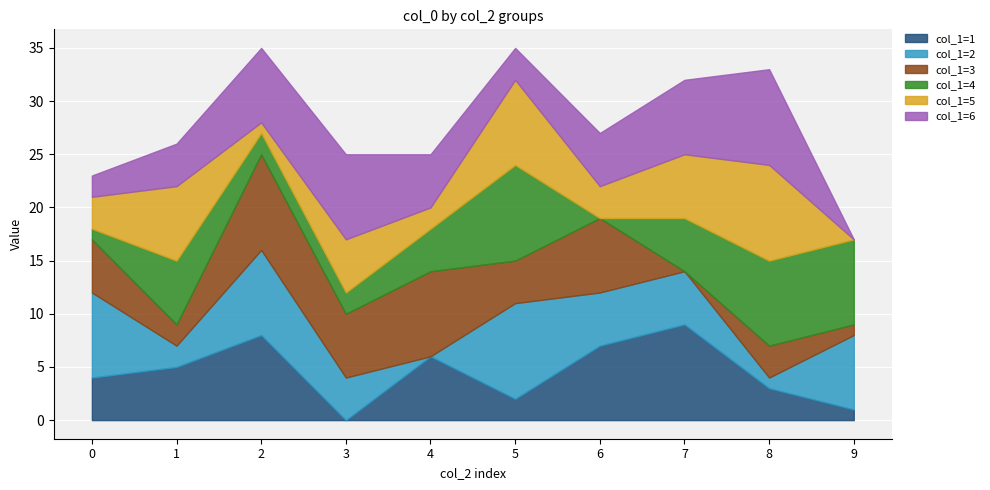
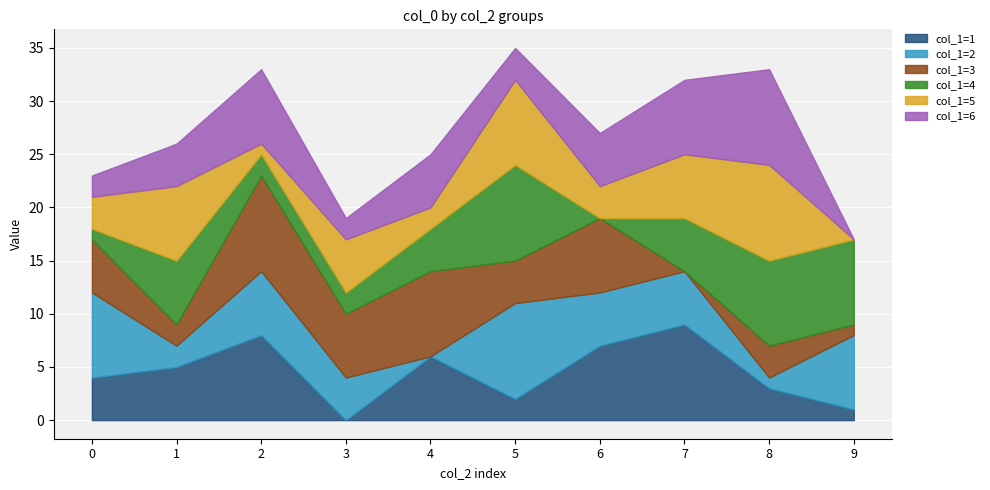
col_1=2, 2: 8 -> 6
col_1=6, 3: 8 -> 2
